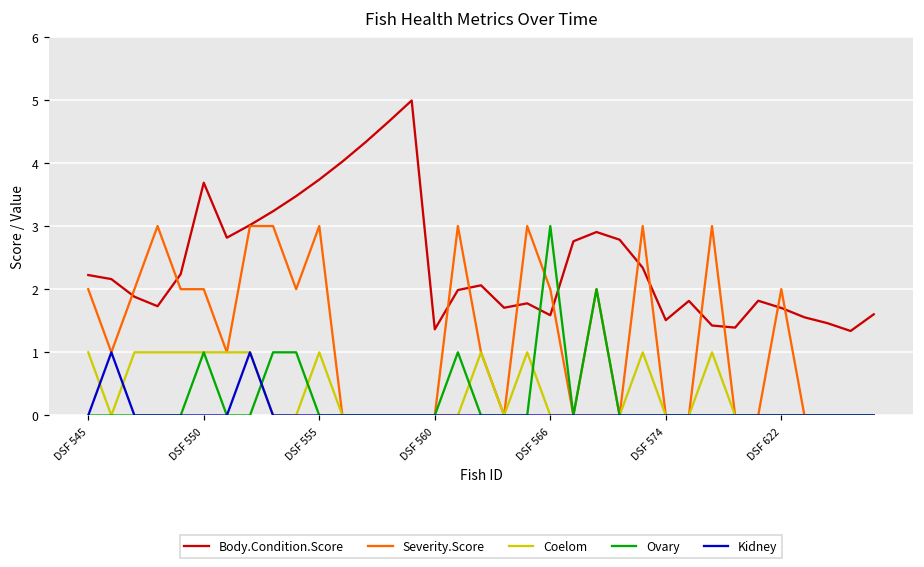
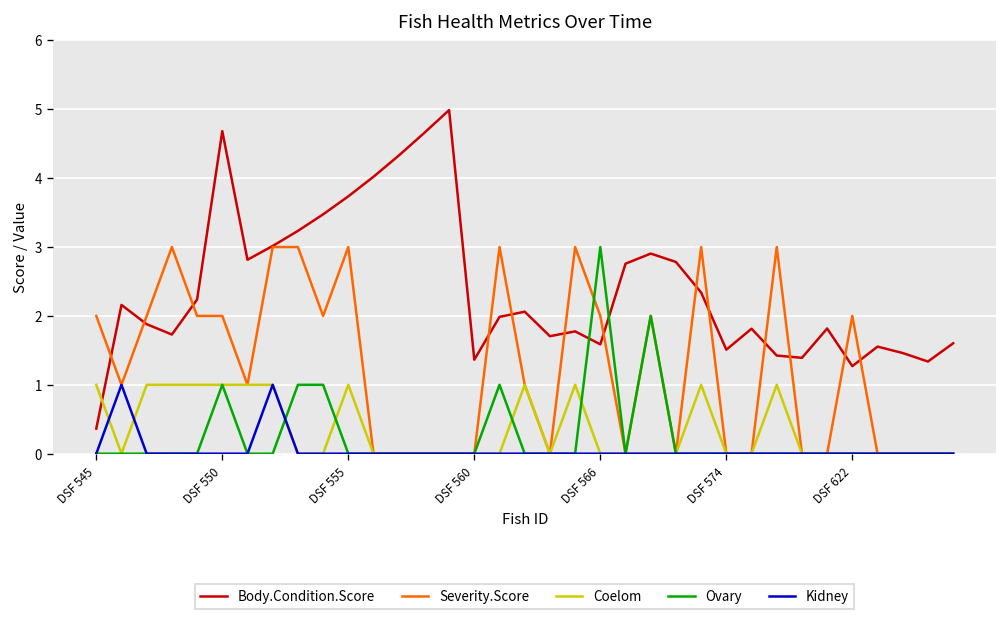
Body.Condition.Score, DSF 545: 2.2 -> 0.4
Body.Condition.Score, DSF 550: 3.7 -> 4.7
Body.Condition.Score, DSF 622: 1.7 -> 1.3
